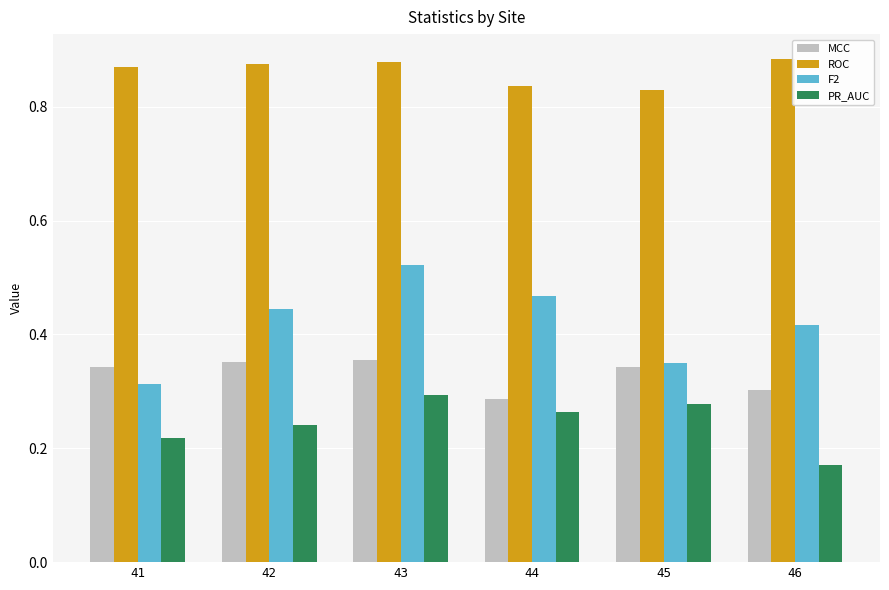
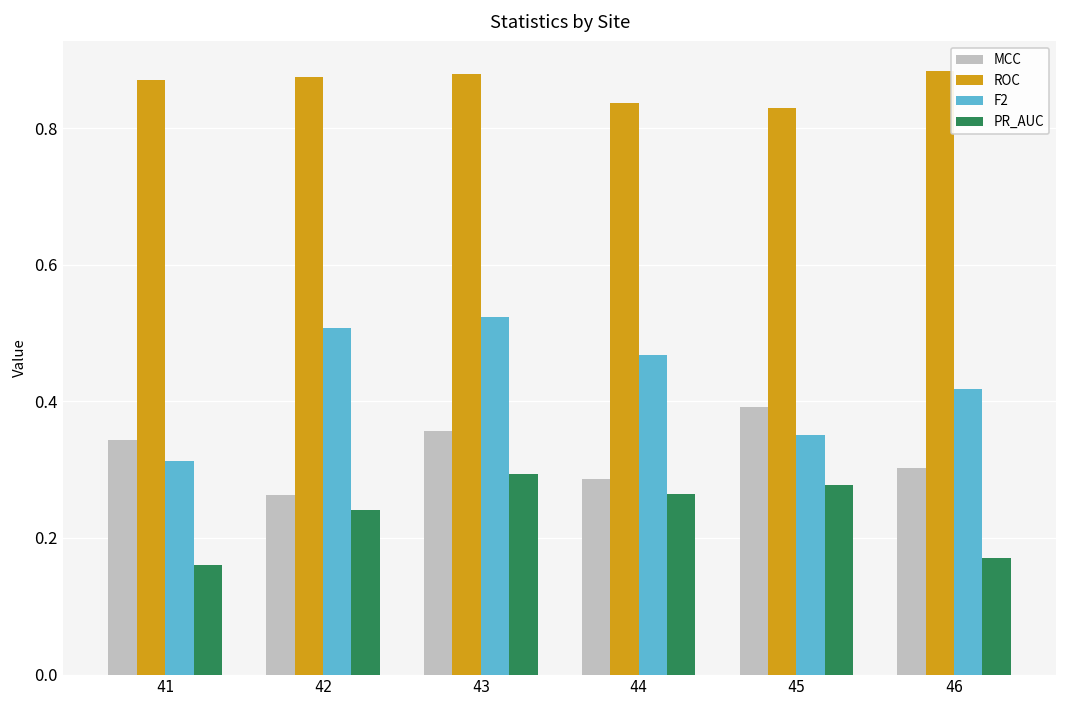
PR_AUC, 41: 0.22 -> 0.16
MCC, 42: 0.35 -> 0.26
F2, 42: 0.44 -> 0.51
MCC, 45: 0.34 -> 0.39
